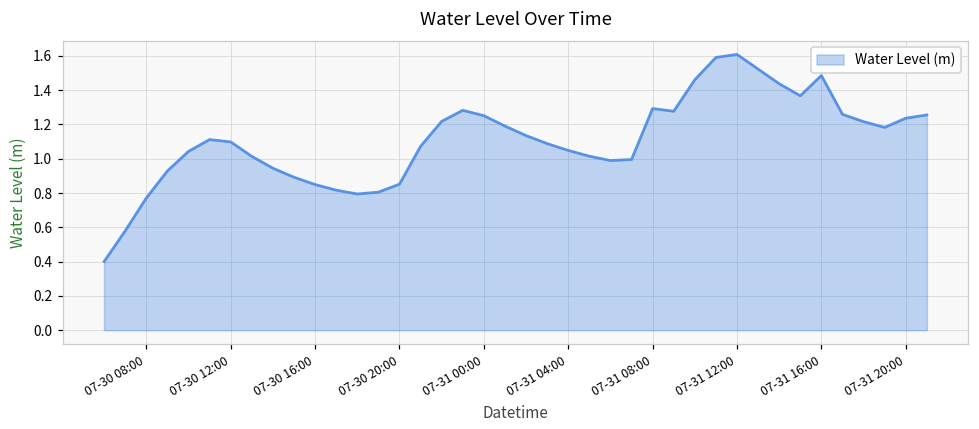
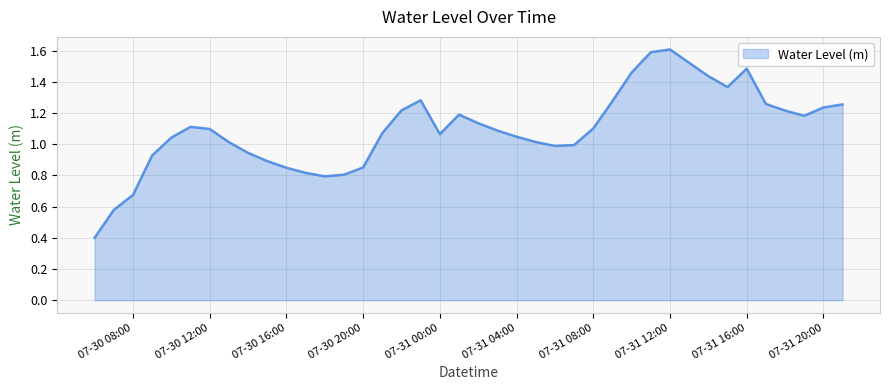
07-30 08:00: 0.77 -> 0.68
07-31 00:00: 1.25 -> 1.07
07-31 08:00: 1.29 -> 1.10
